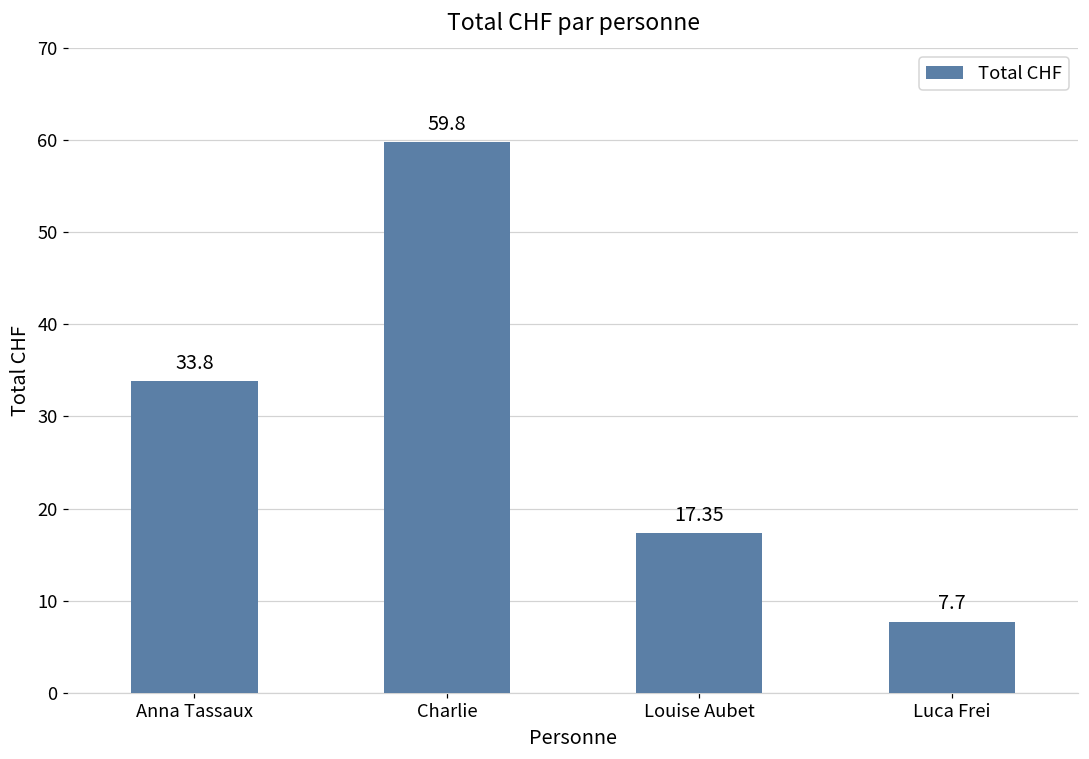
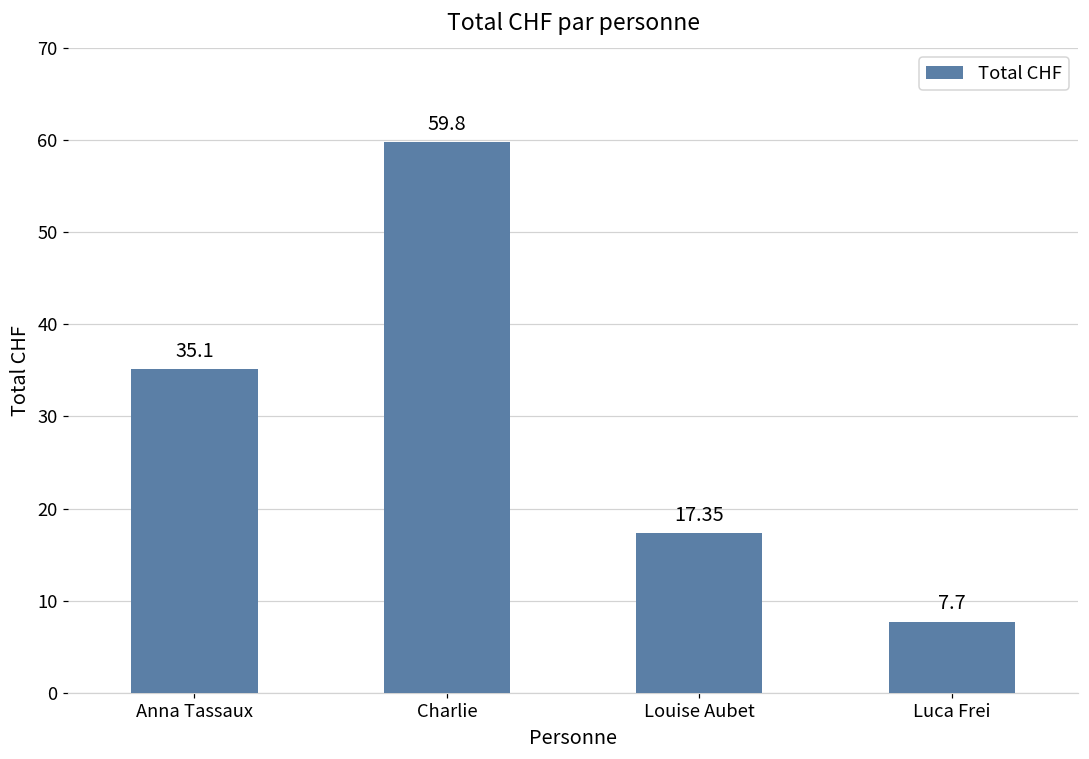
Anna Tassaux: 33.8 -> 35.1
